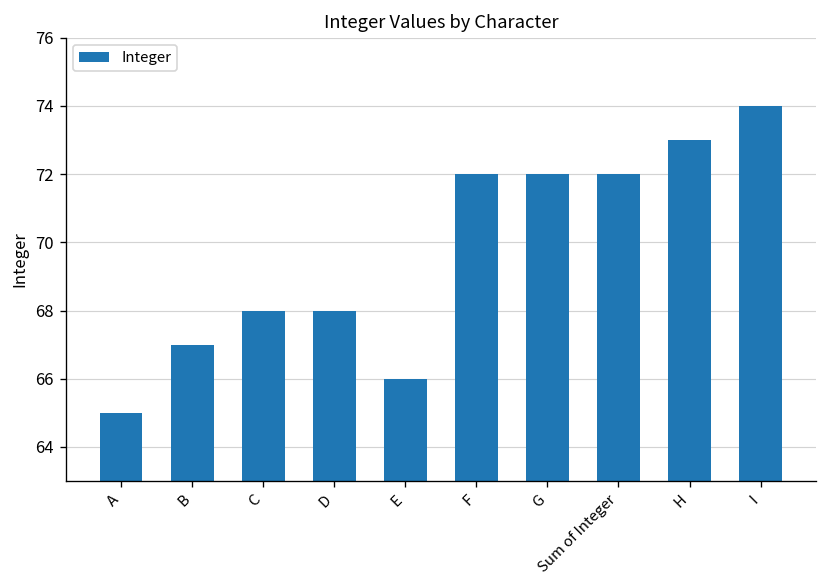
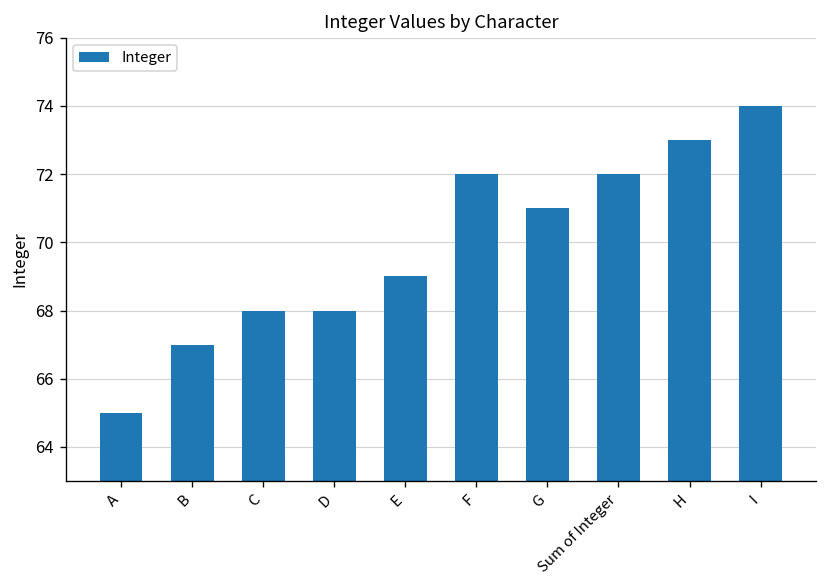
E: 66 -> 69
G: 72 -> 71
